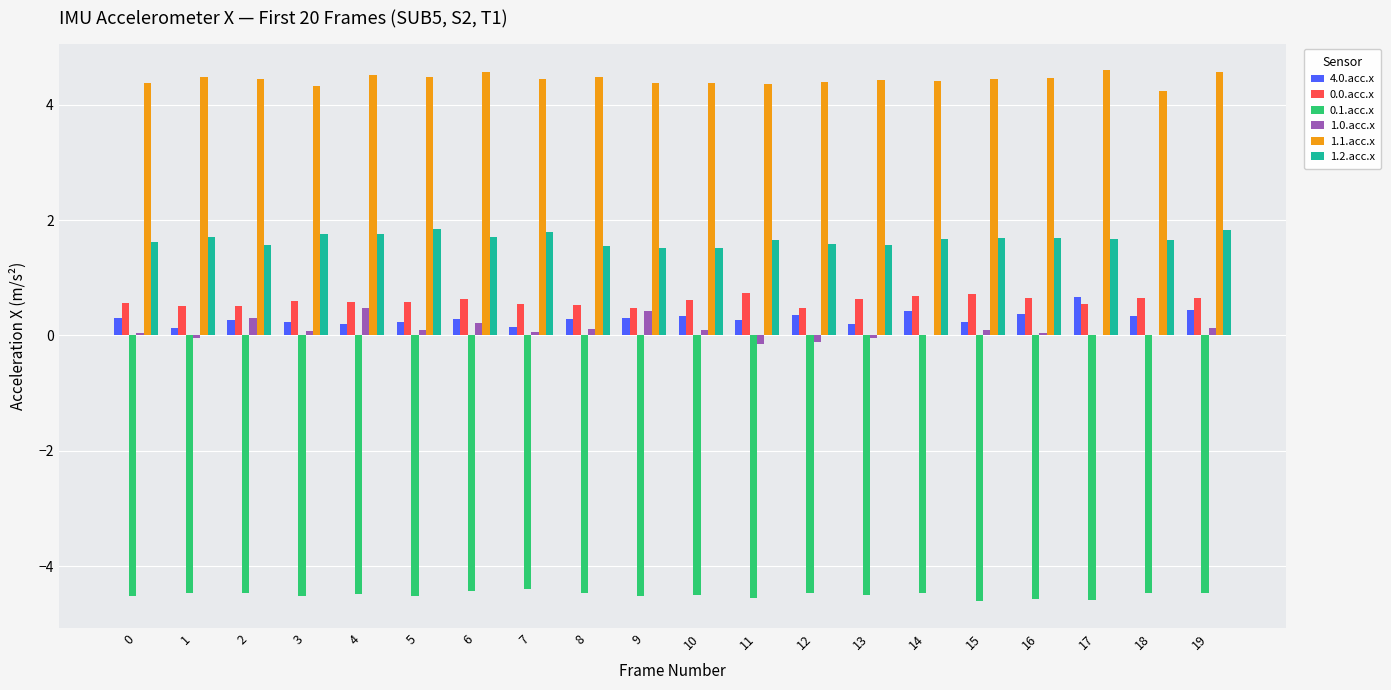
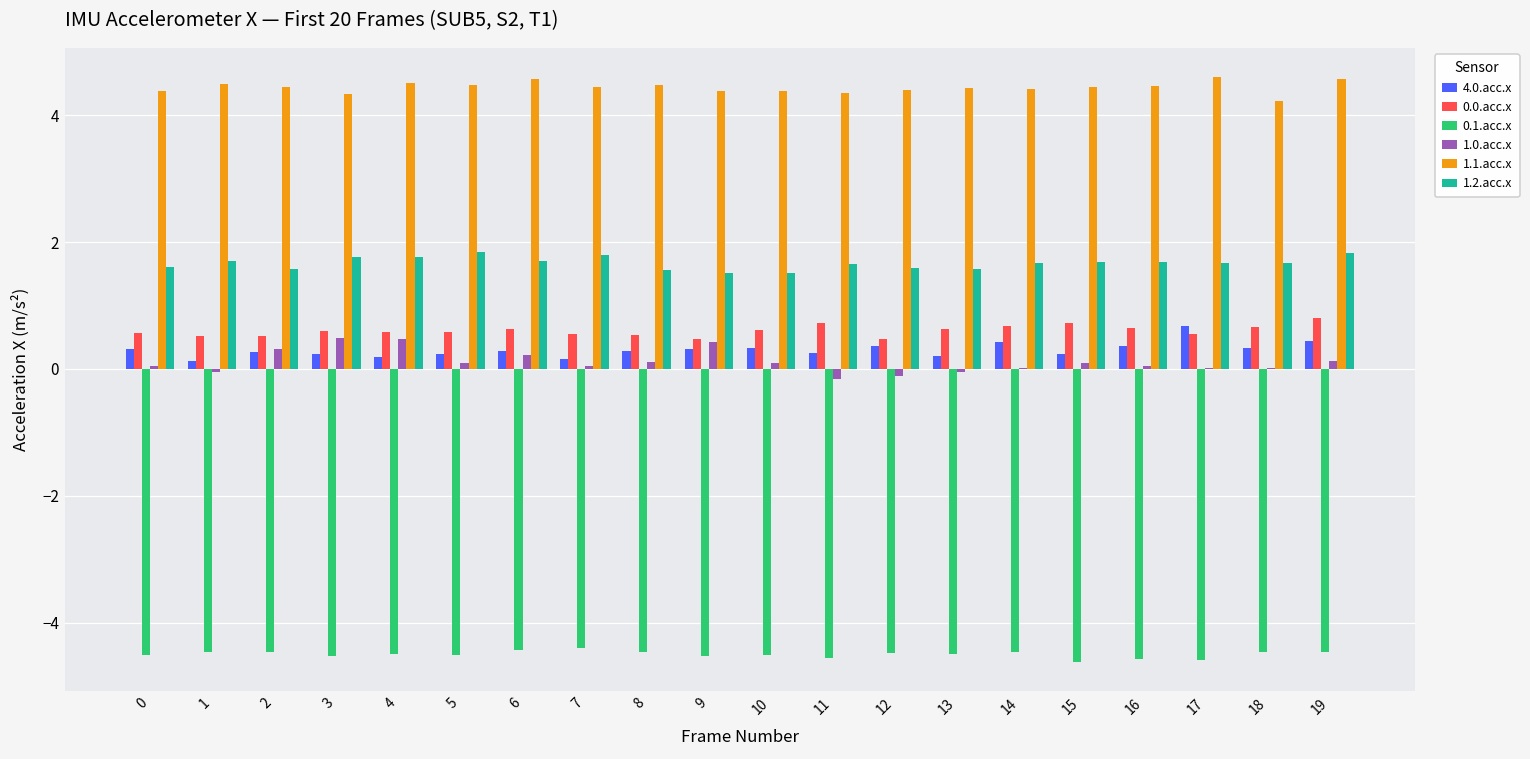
1.0.acc.x, 3: 0.1 -> 0.5
0.0.acc.x, 19: 0.7 -> 0.8
